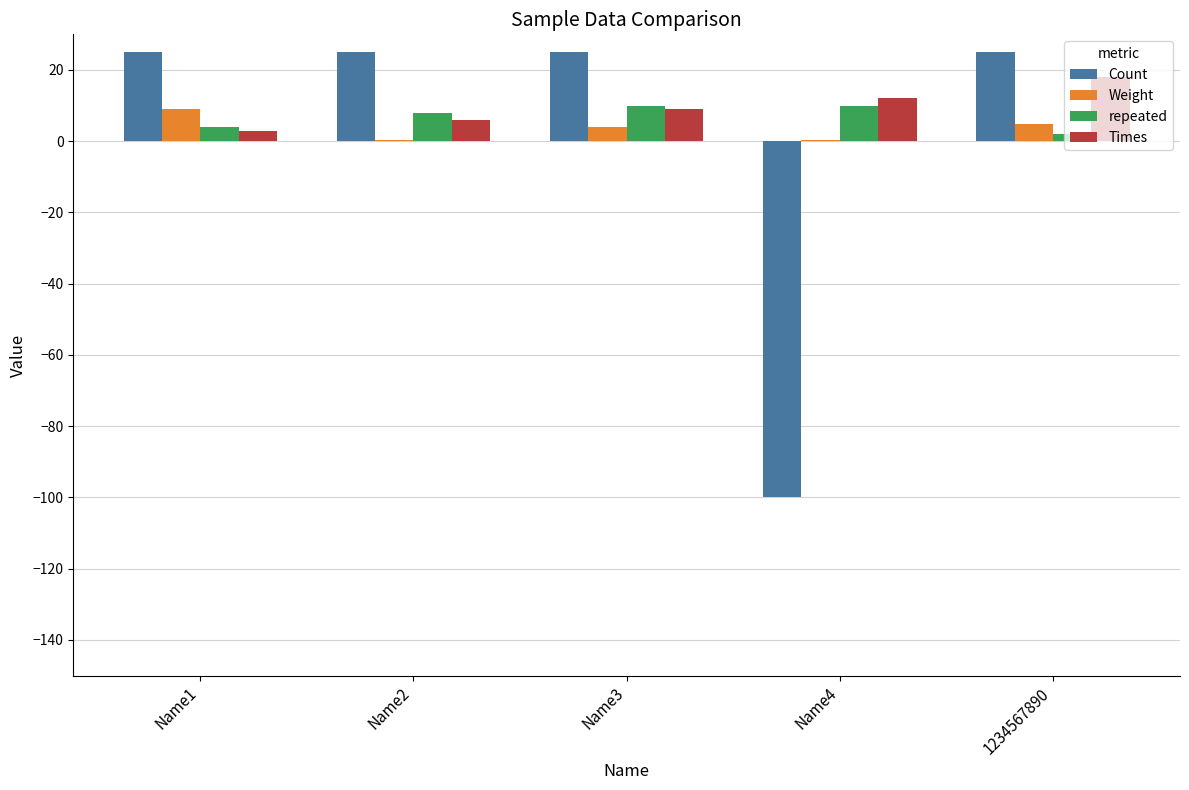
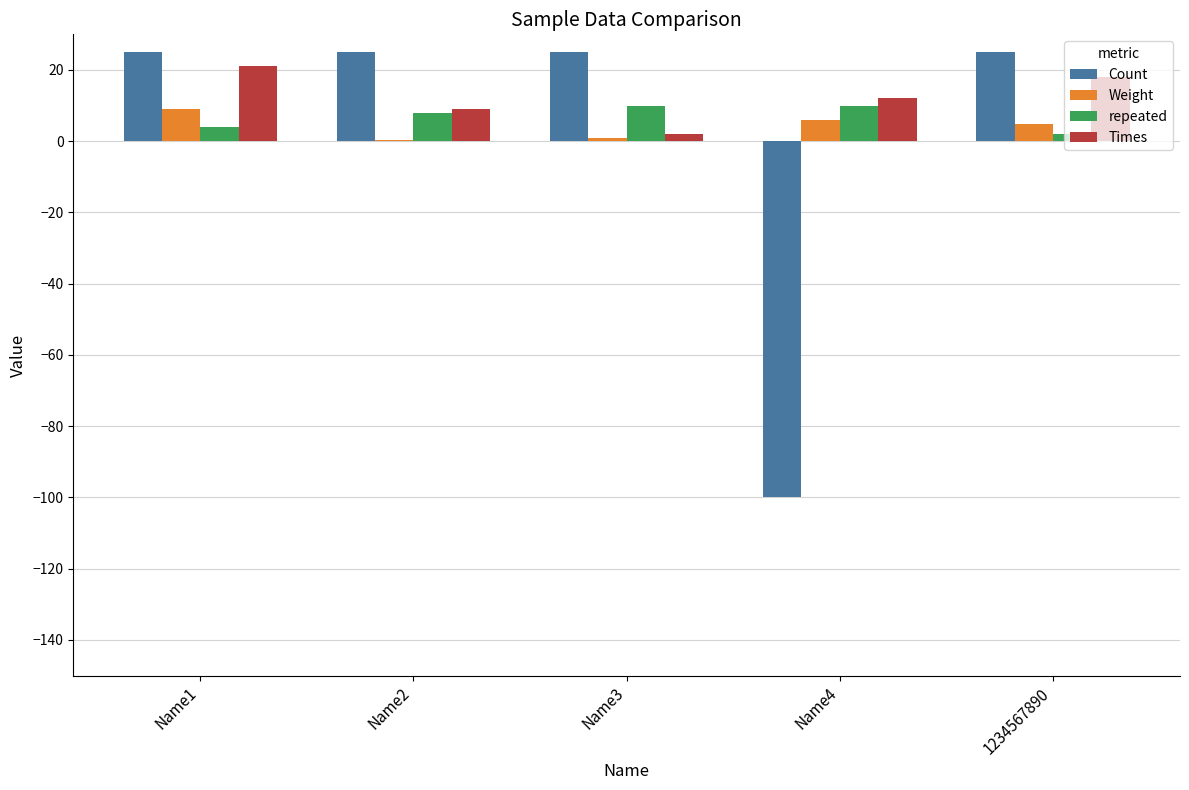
Times, Name1: 3 -> 21
Times, Name2: 6 -> 9
Weight, Name3: 4 -> 1
Times, Name3: 9 -> 2
Weight, Name4: 0 -> 6
